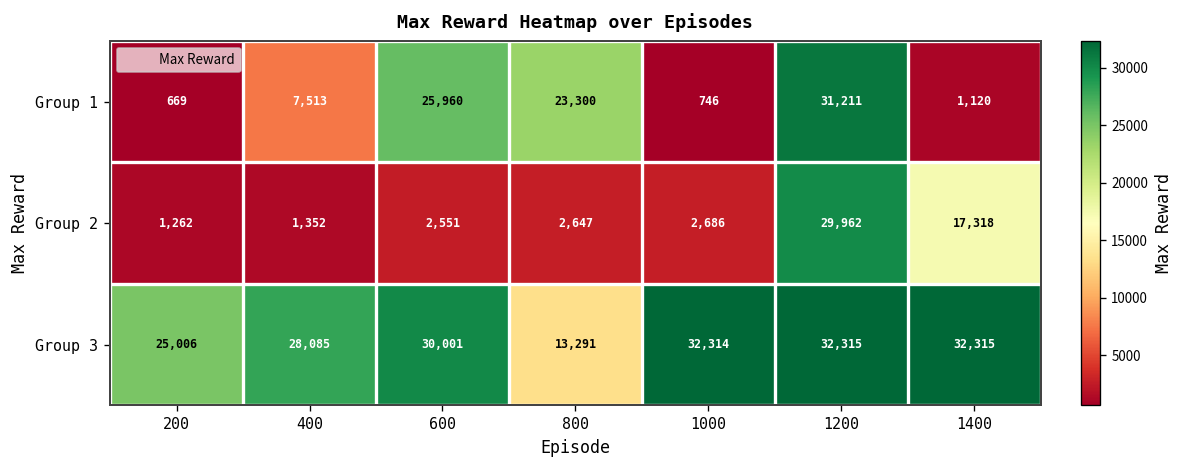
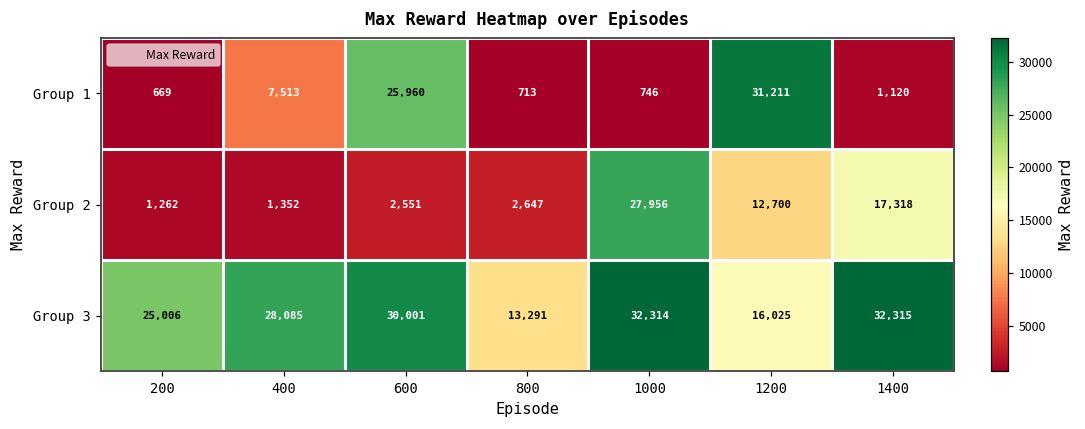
Group 1, 800: 23,300 -> 713
Group 2, 1000: 2,686 -> 27,956
Group 2, 1200: 29,962 -> 12,700
Group 3, 1200: 32,315 -> 16,025
